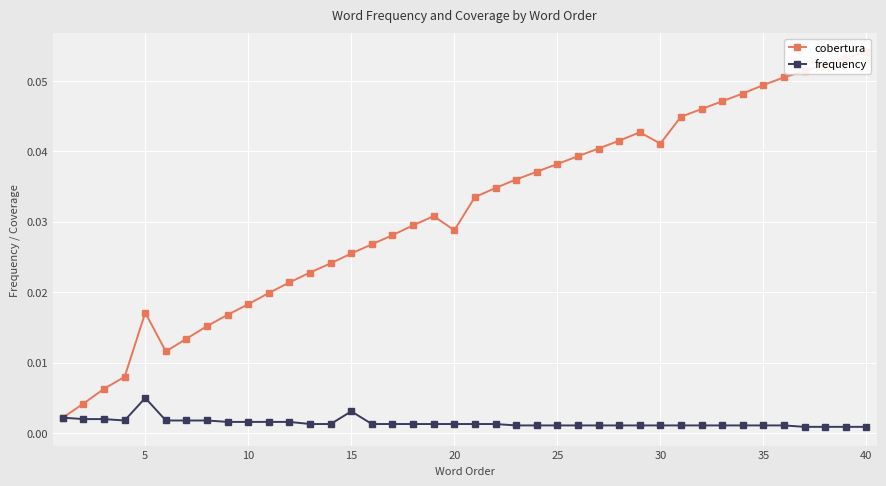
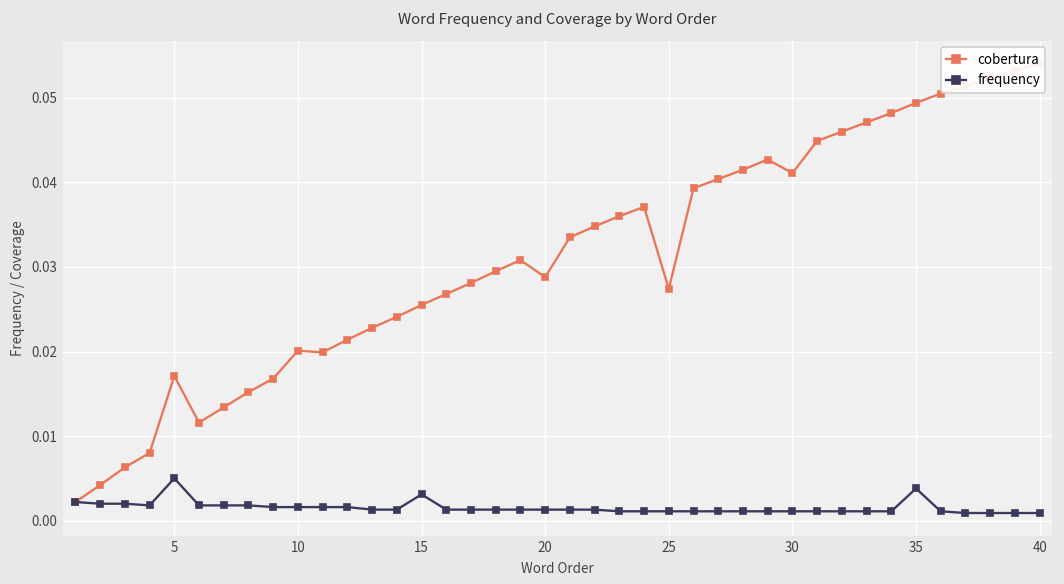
cobertura, 10: 0.018 -> 0.020
cobertura, 25: 0.038 -> 0.027
frequency, 35: 0.001 -> 0.004
